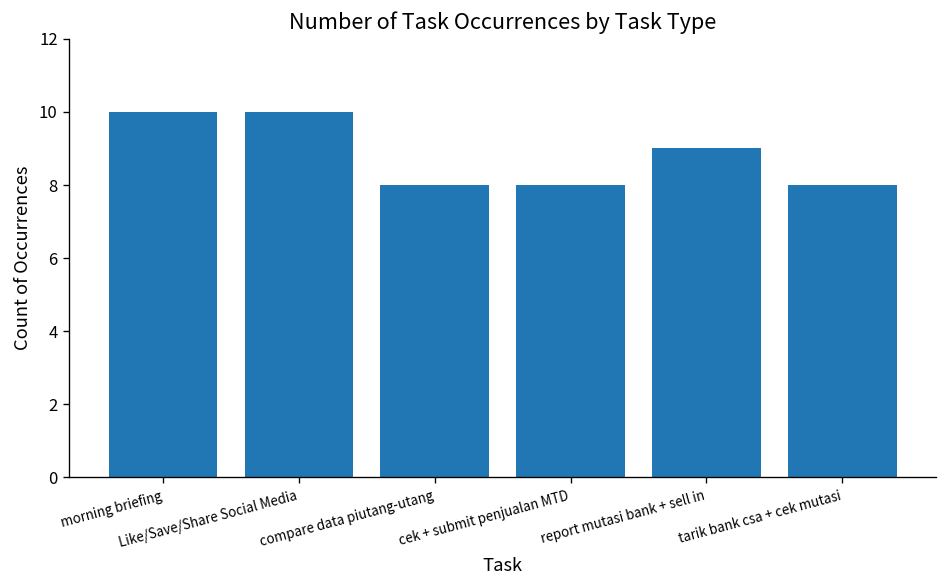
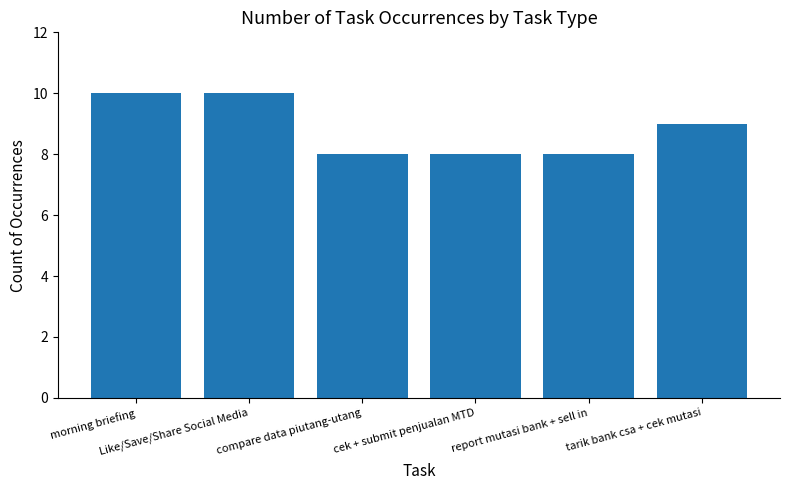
report mutasi bank + sell in: 9 -> 8
tarik bank csa + cek mutasi: 8 -> 9
